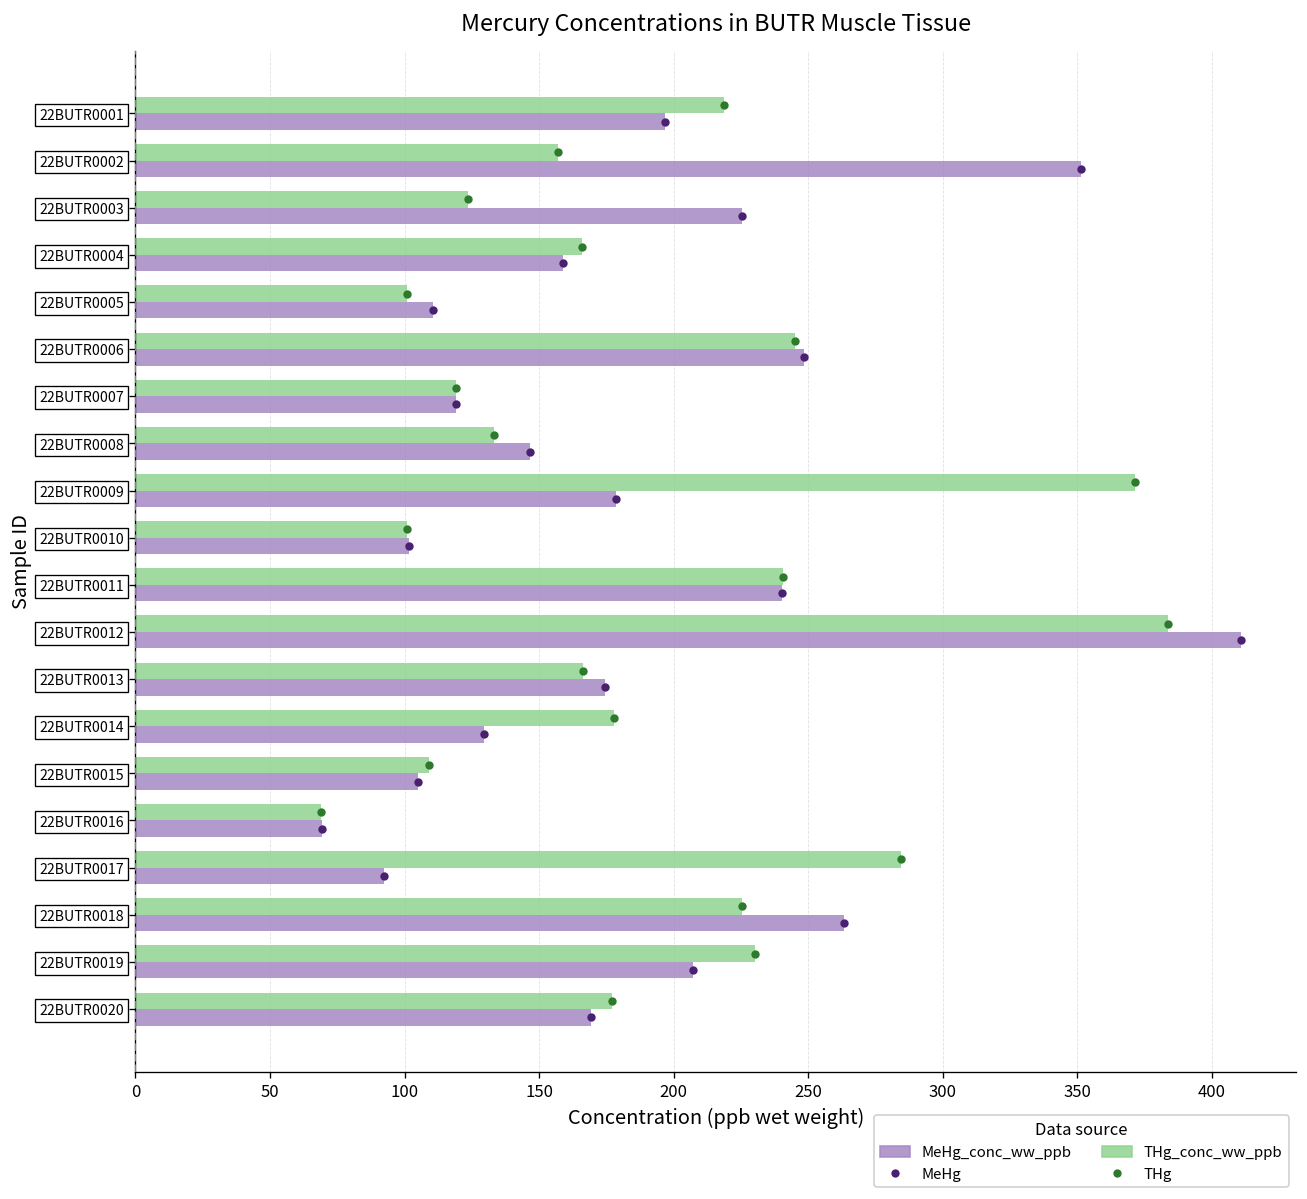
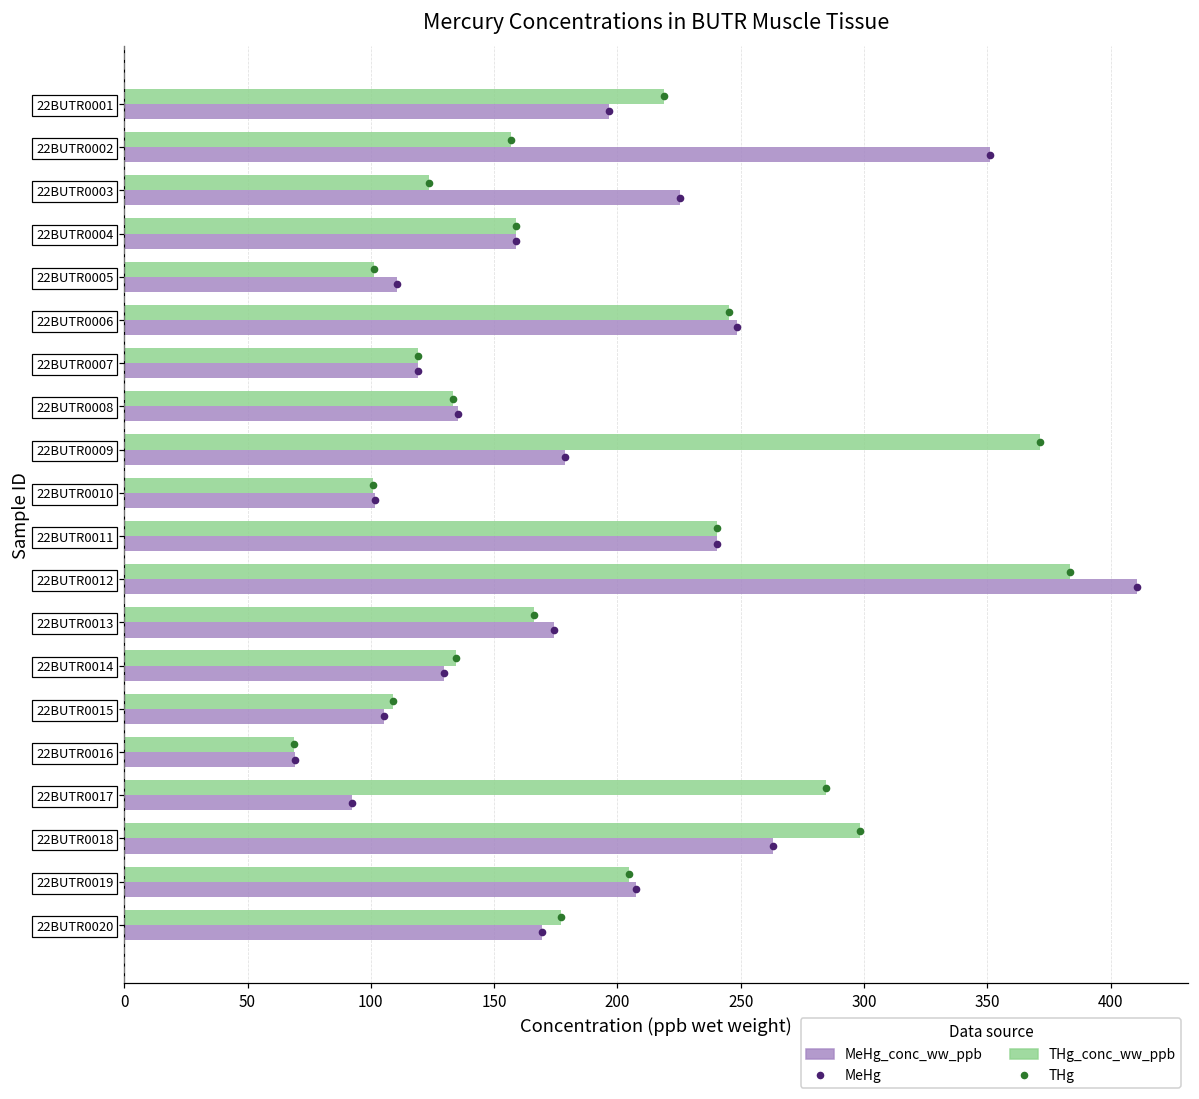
THg_conc_ww_ppb, 22BUTR0004: 166 -> 159
MeHg_conc_ww_ppb, 22BUTR0008: 147 -> 135
THg_conc_ww_ppb, 22BUTR0014: 178 -> 135
THg_conc_ww_ppb, 22BUTR0018: 225 -> 298
THg_conc_ww_ppb, 22BUTR0019: 230 -> 205
